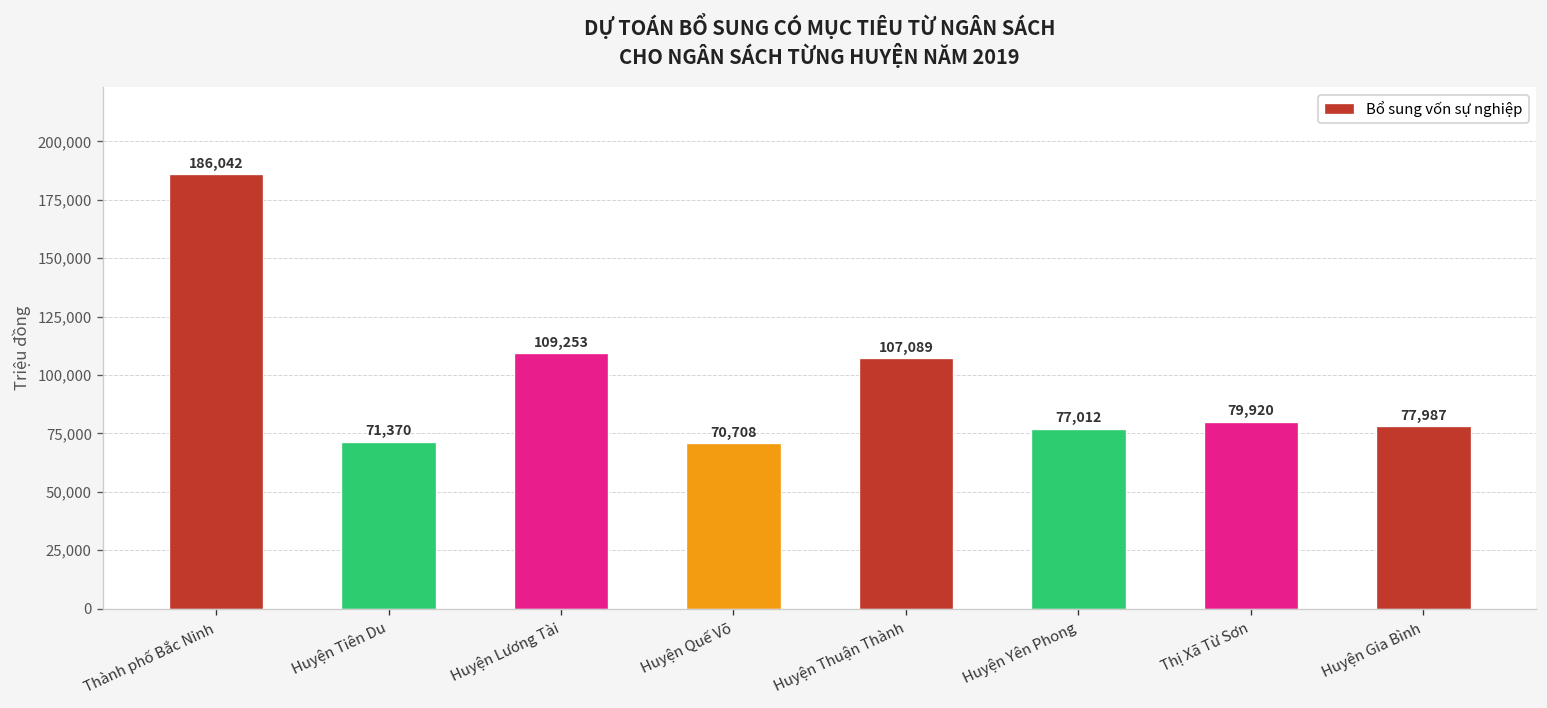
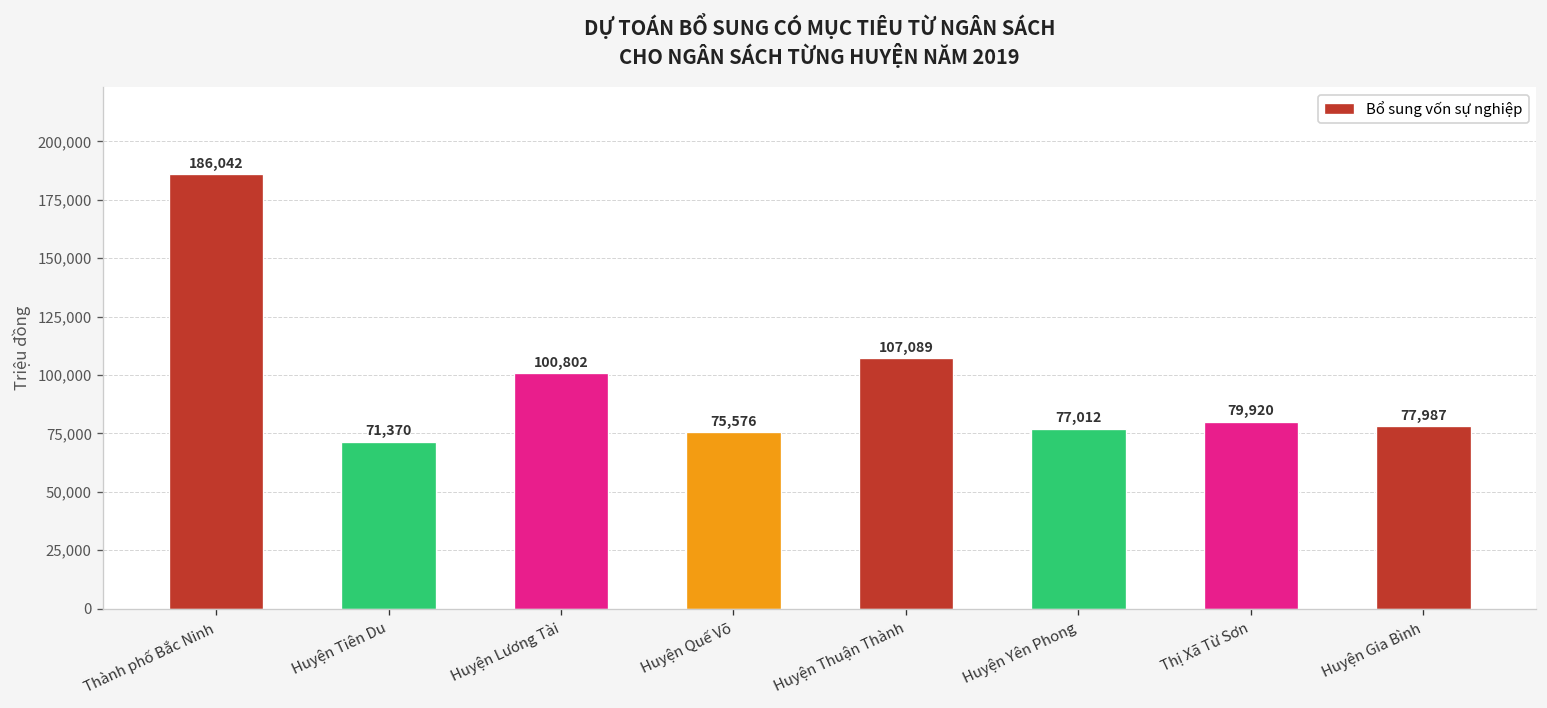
Huyện Lương Tài: 109,253 -> 100,802
Huyện Quế Võ: 70,708 -> 75,576
